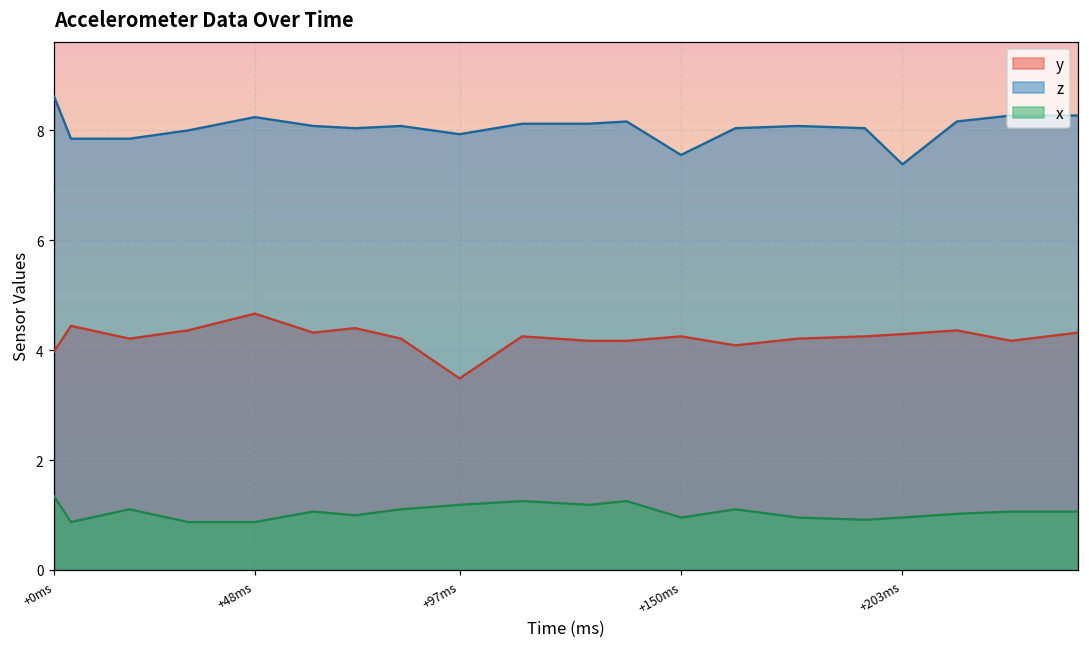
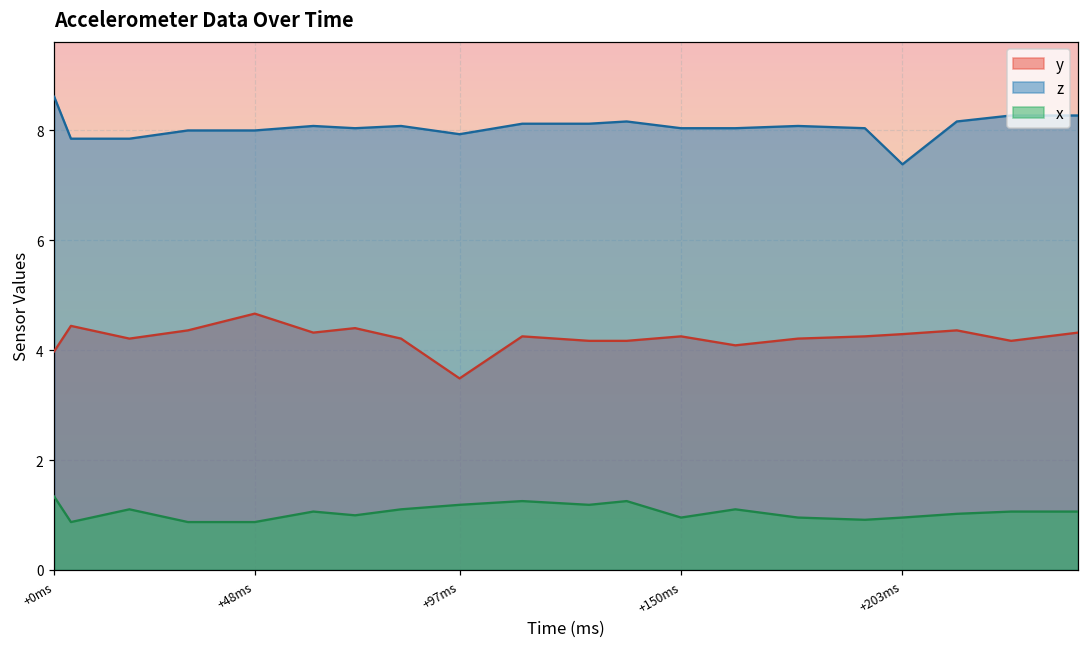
z, +48ms: 8.2 -> 8.0
z, +150ms: 7.5 -> 8.0
